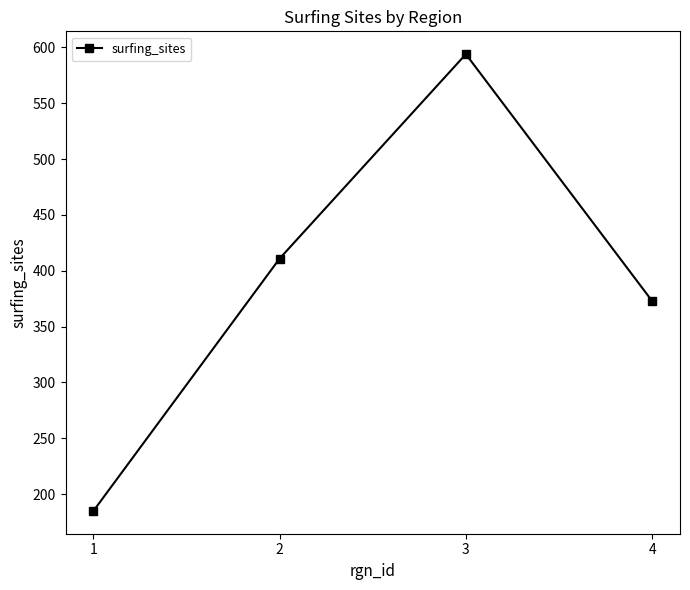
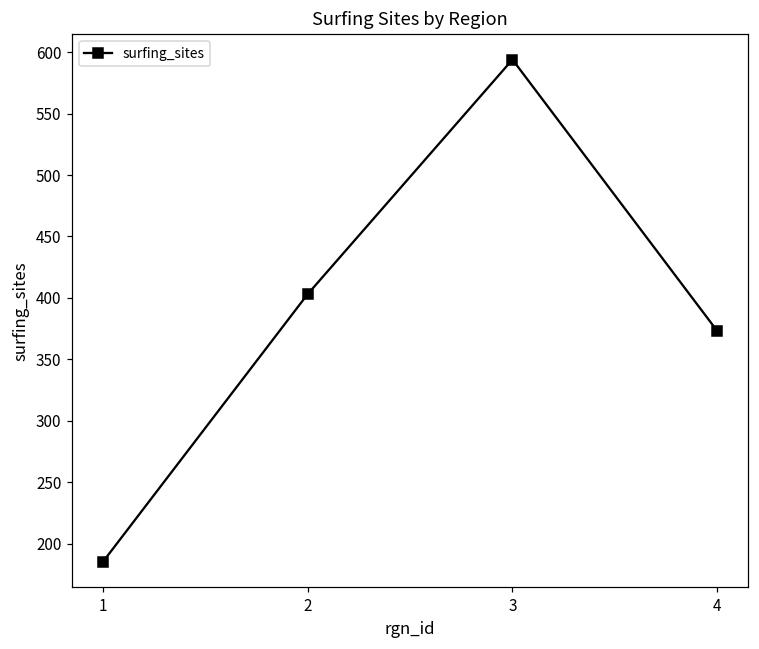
2: 411 -> 403
